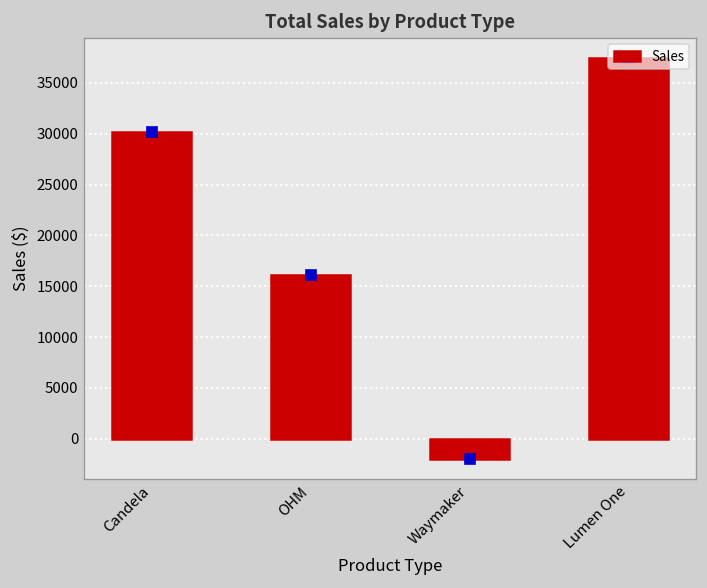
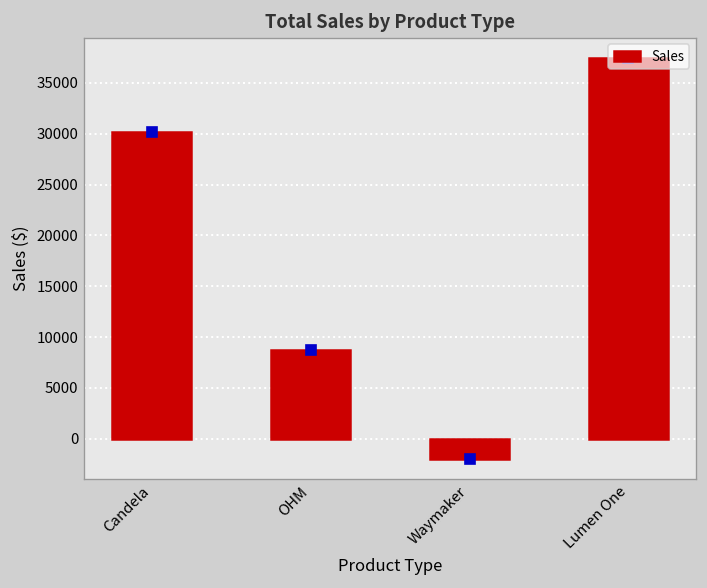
Sales, OHM: 16000 -> 9000
